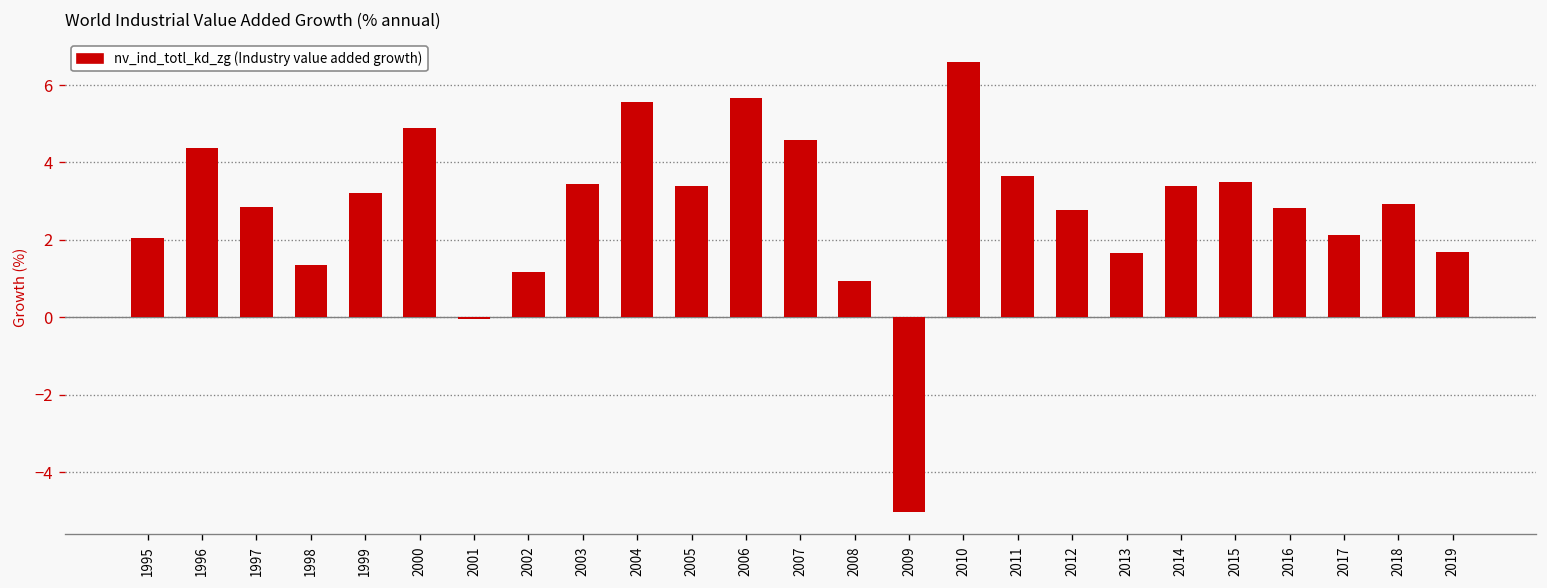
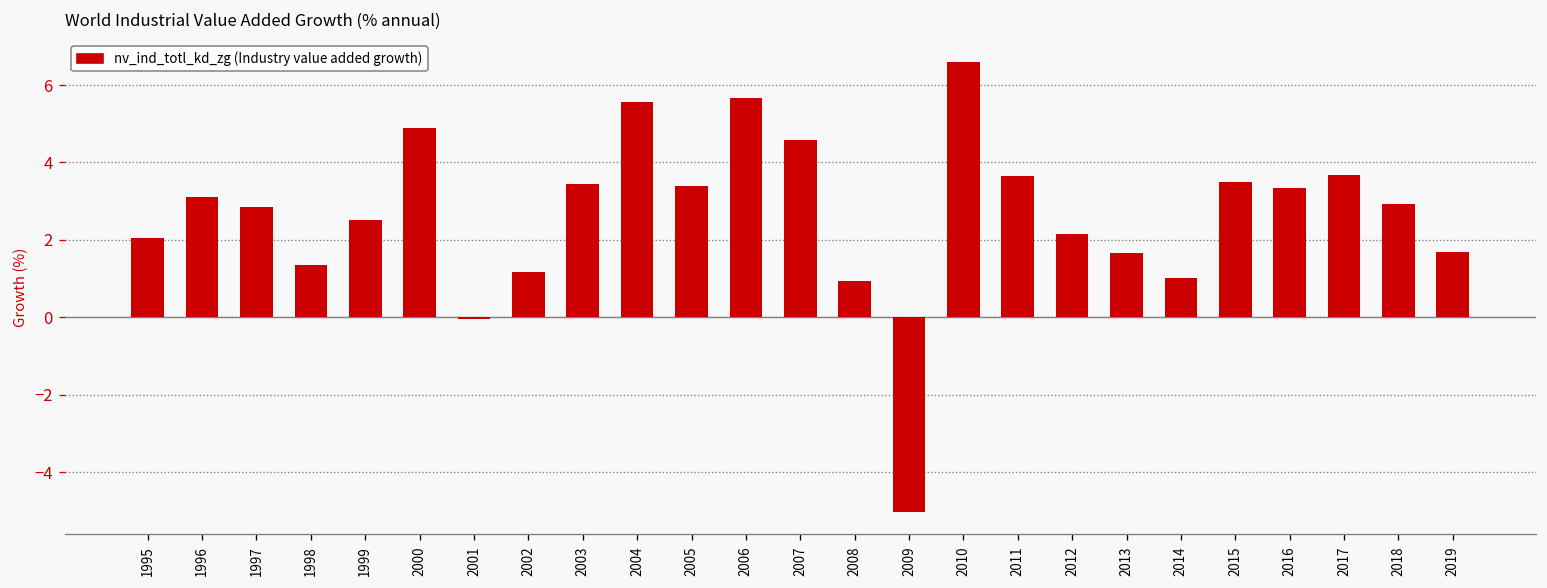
1996: 4.4 -> 3.1
1999: 3.2 -> 2.5
2012: 2.8 -> 2.1
2014: 3.4 -> 1.0
2016: 2.8 -> 3.3
2017: 2.1 -> 3.7
